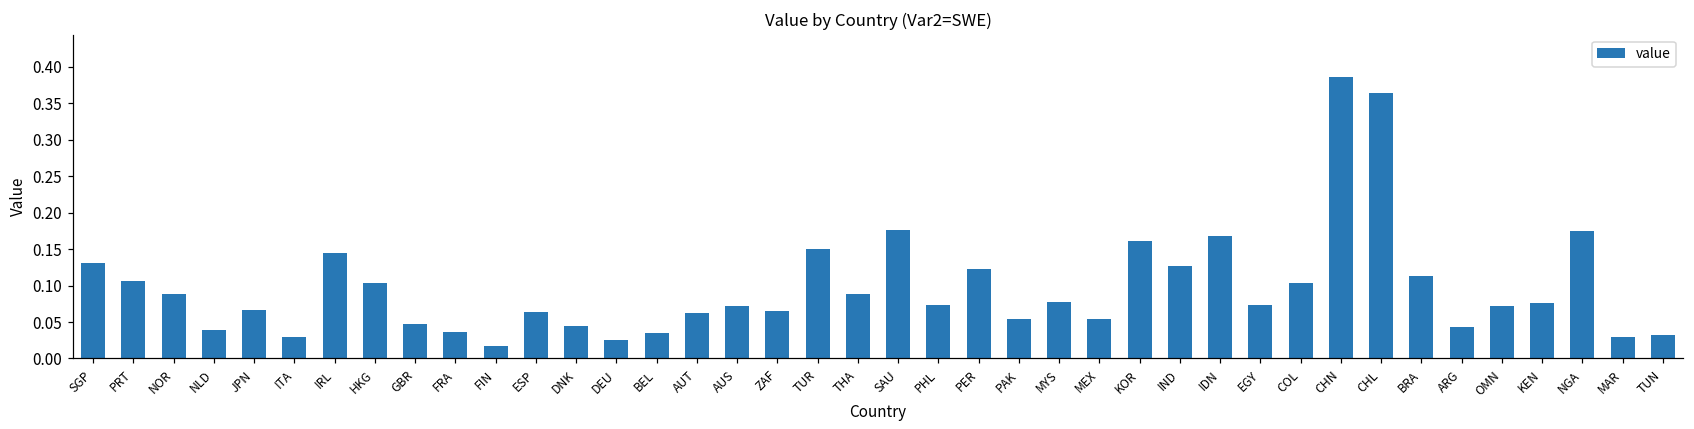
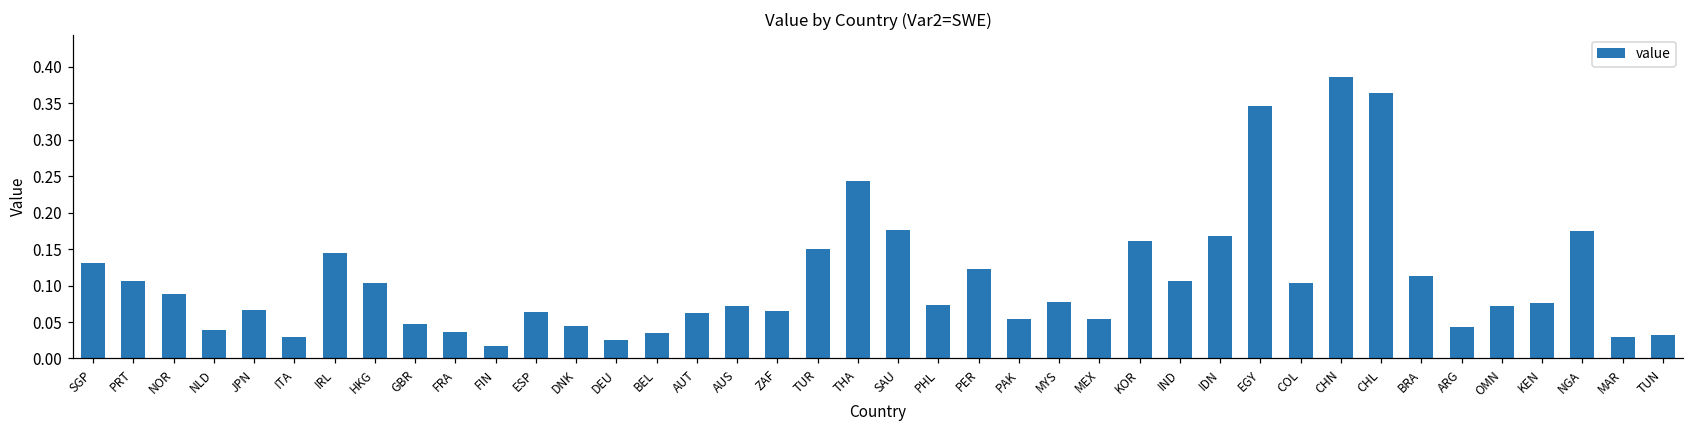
THA: 0.09 -> 0.24
IND: 0.13 -> 0.11
EGY: 0.07 -> 0.35
